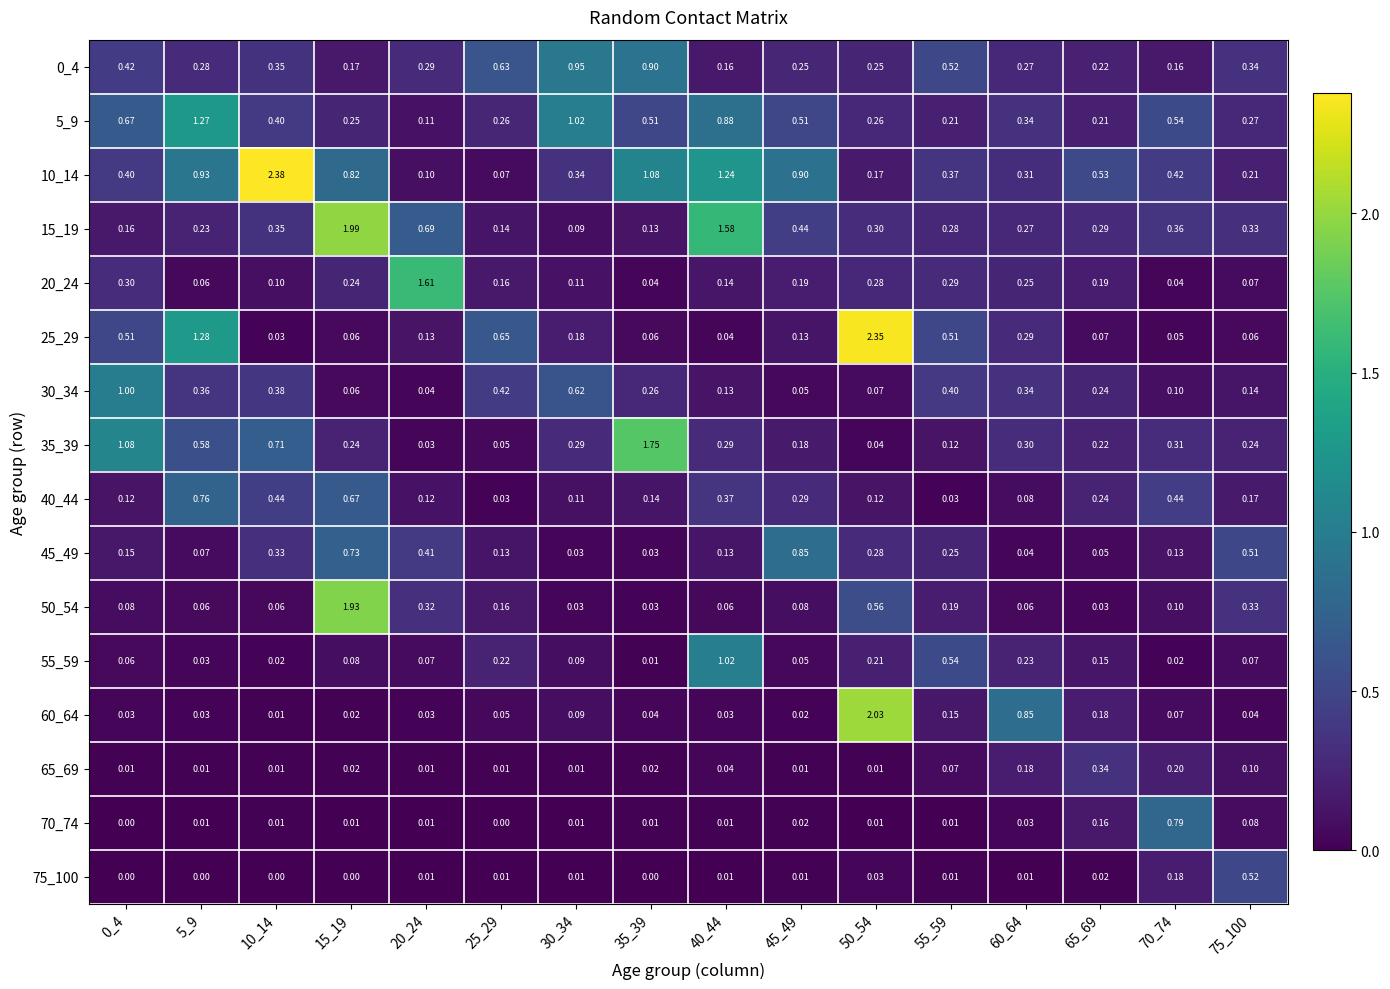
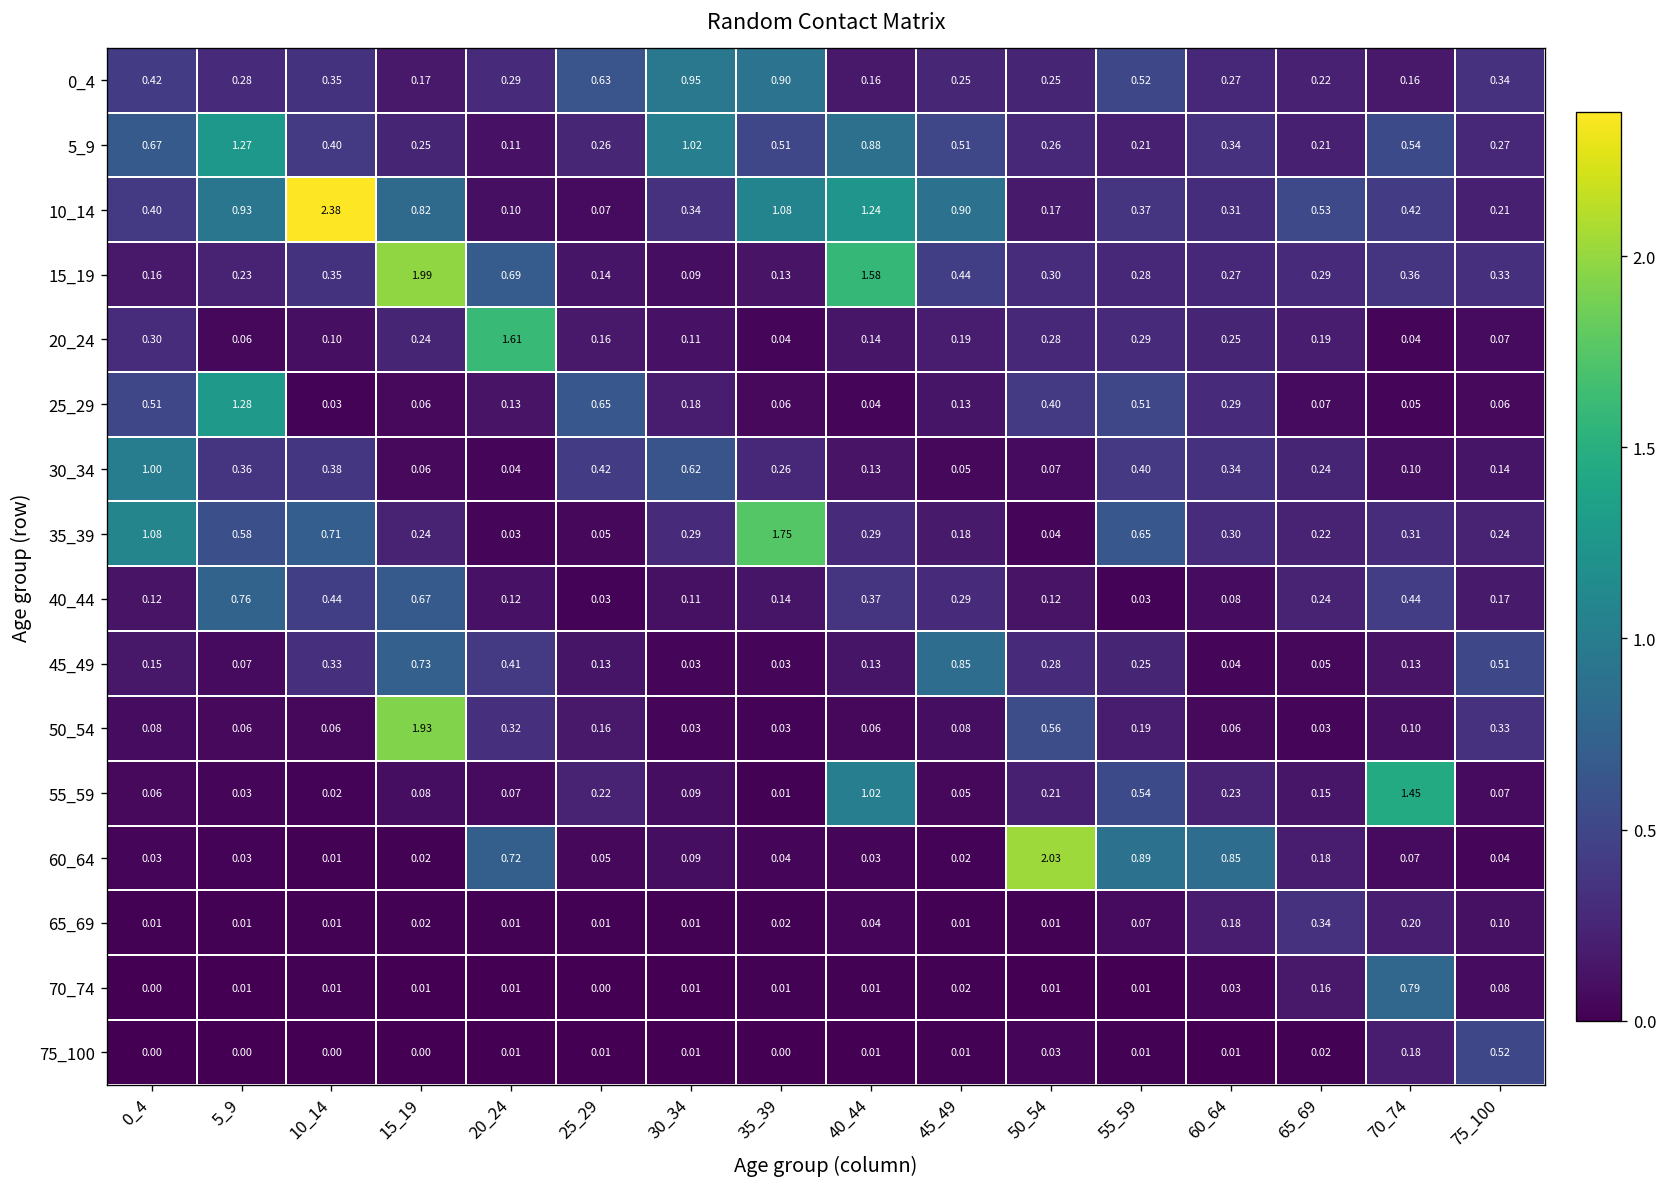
25_29, 50_54: 2.35 -> 0.40
35_39, 55_59: 0.12 -> 0.65
55_59, 70_74: 0.02 -> 1.45
60_64, 20_24: 0.03 -> 0.72
60_64, 55_59: 0.15 -> 0.89
